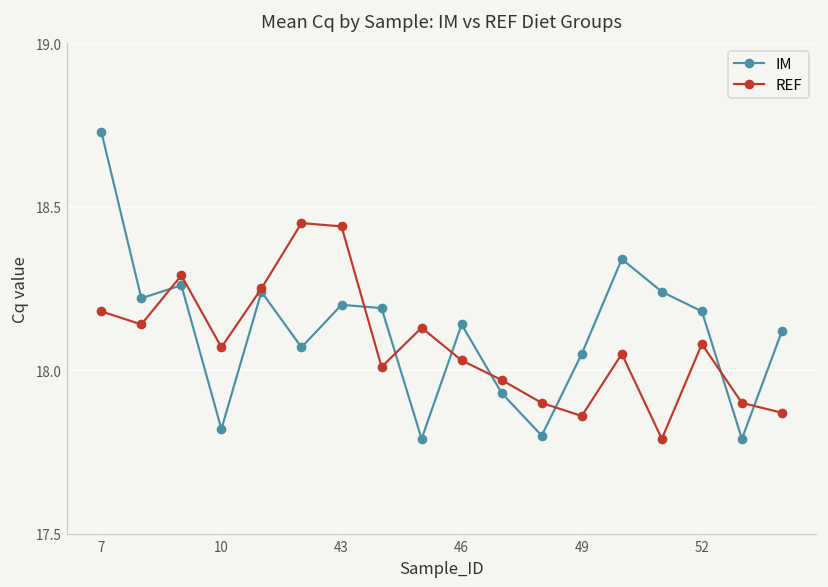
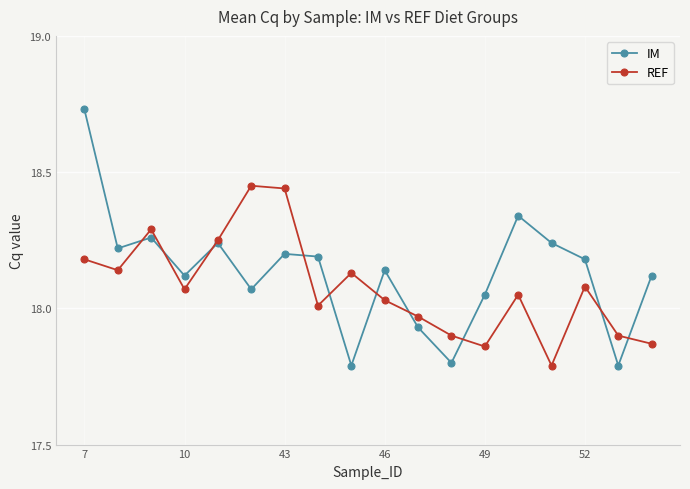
IM, 10: 17.82 -> 18.12
